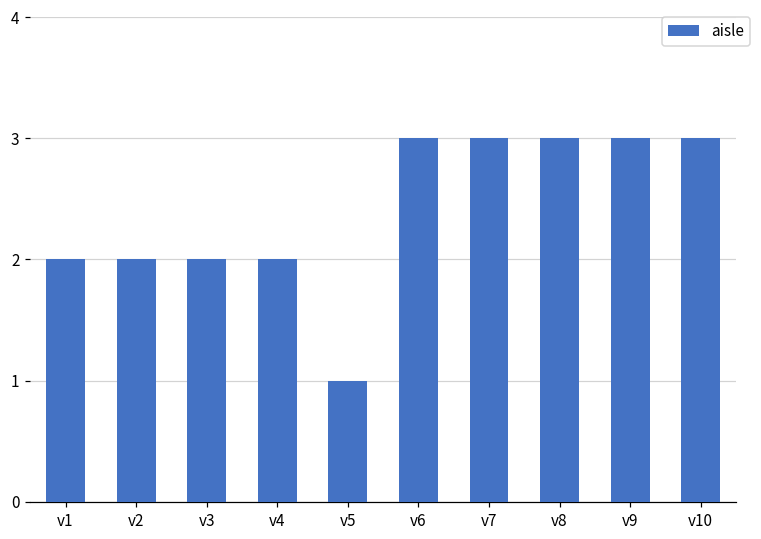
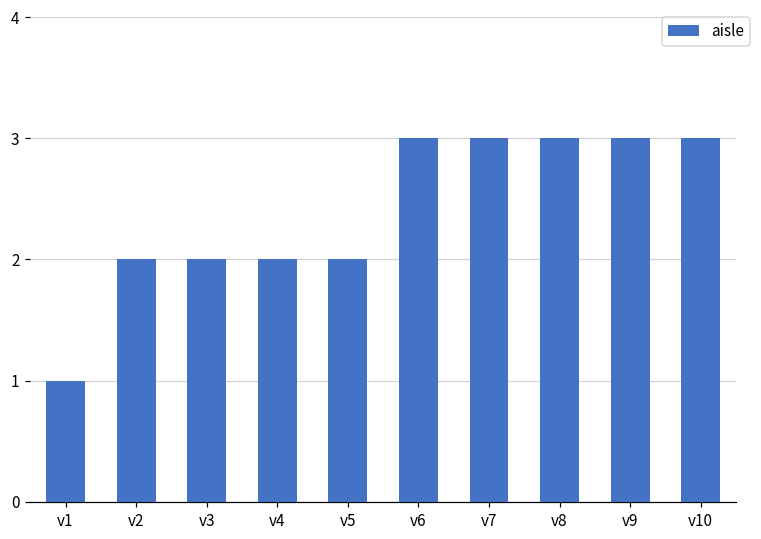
v1: 2 -> 1
v5: 1 -> 2
